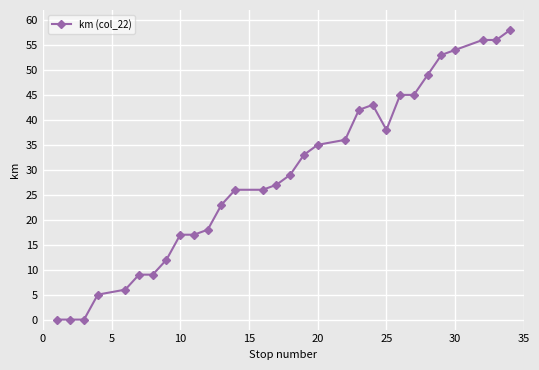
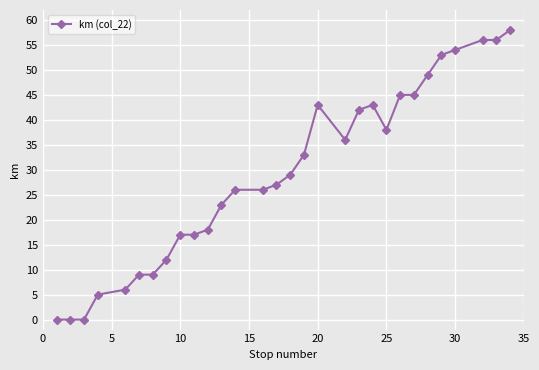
20: 35 -> 43
